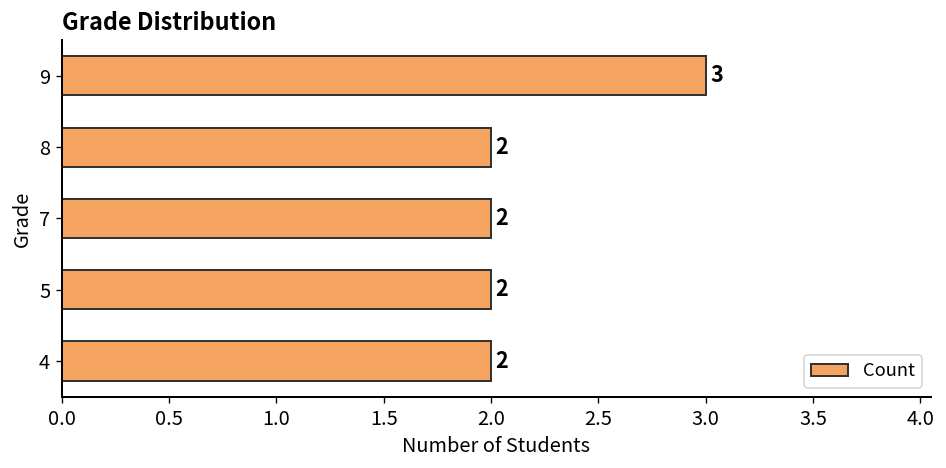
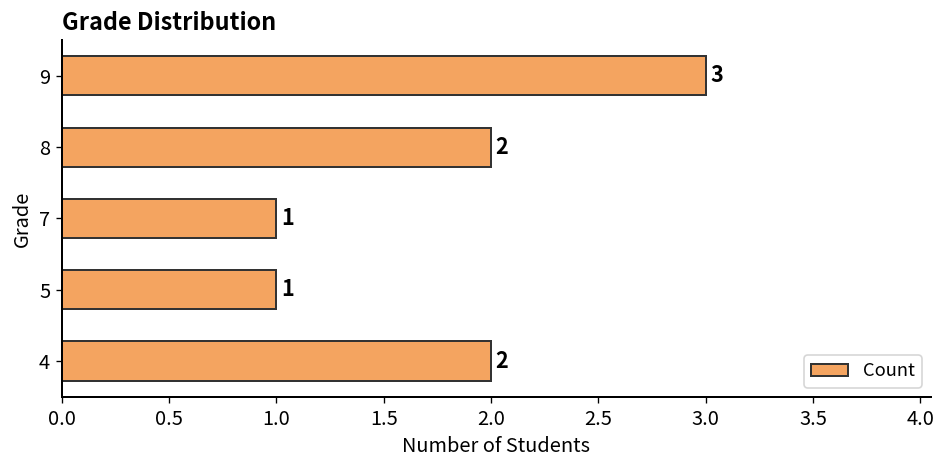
7: 2 -> 1
5: 2 -> 1
